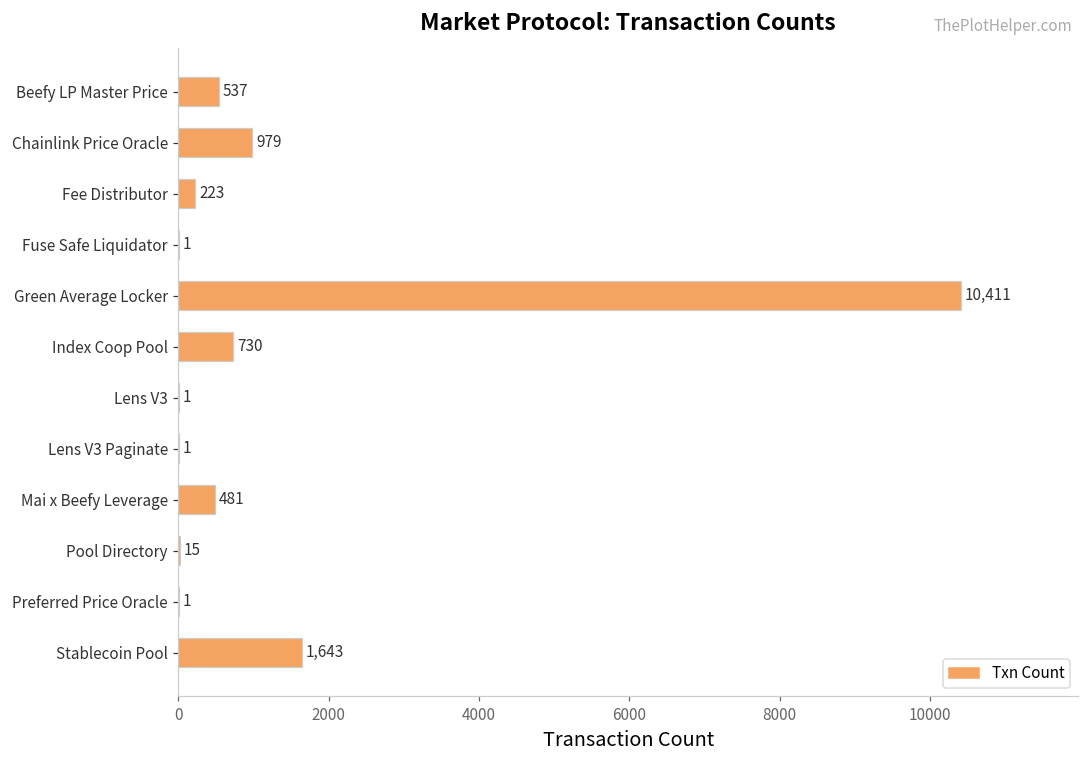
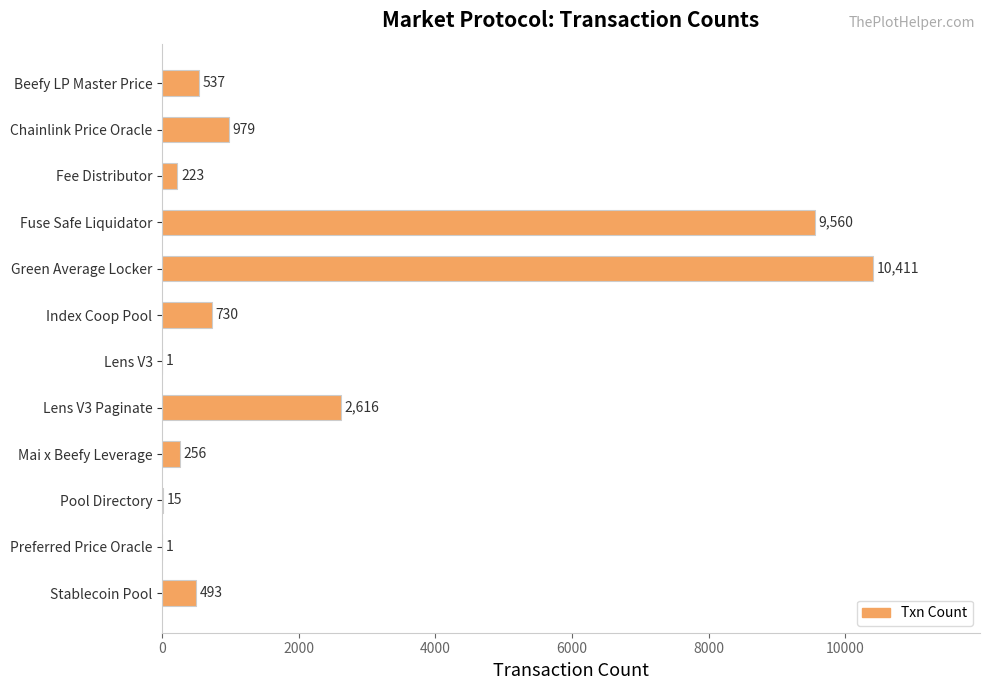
Fuse Safe Liquidator: 1 -> 9,560
Lens V3 Paginate: 1 -> 2,616
Mai x Beefy Leverage: 481 -> 256
Stablecoin Pool: 1,643 -> 493
